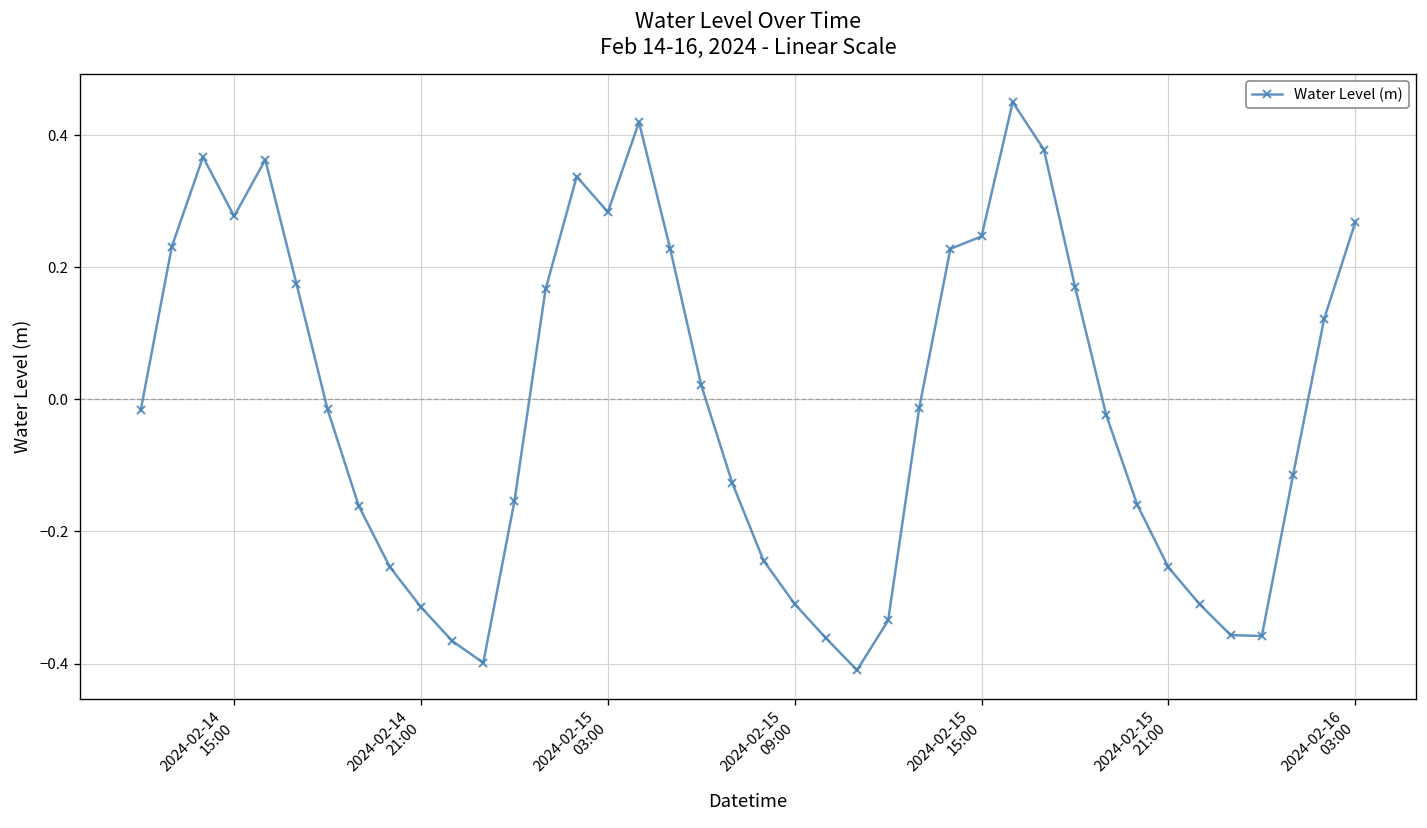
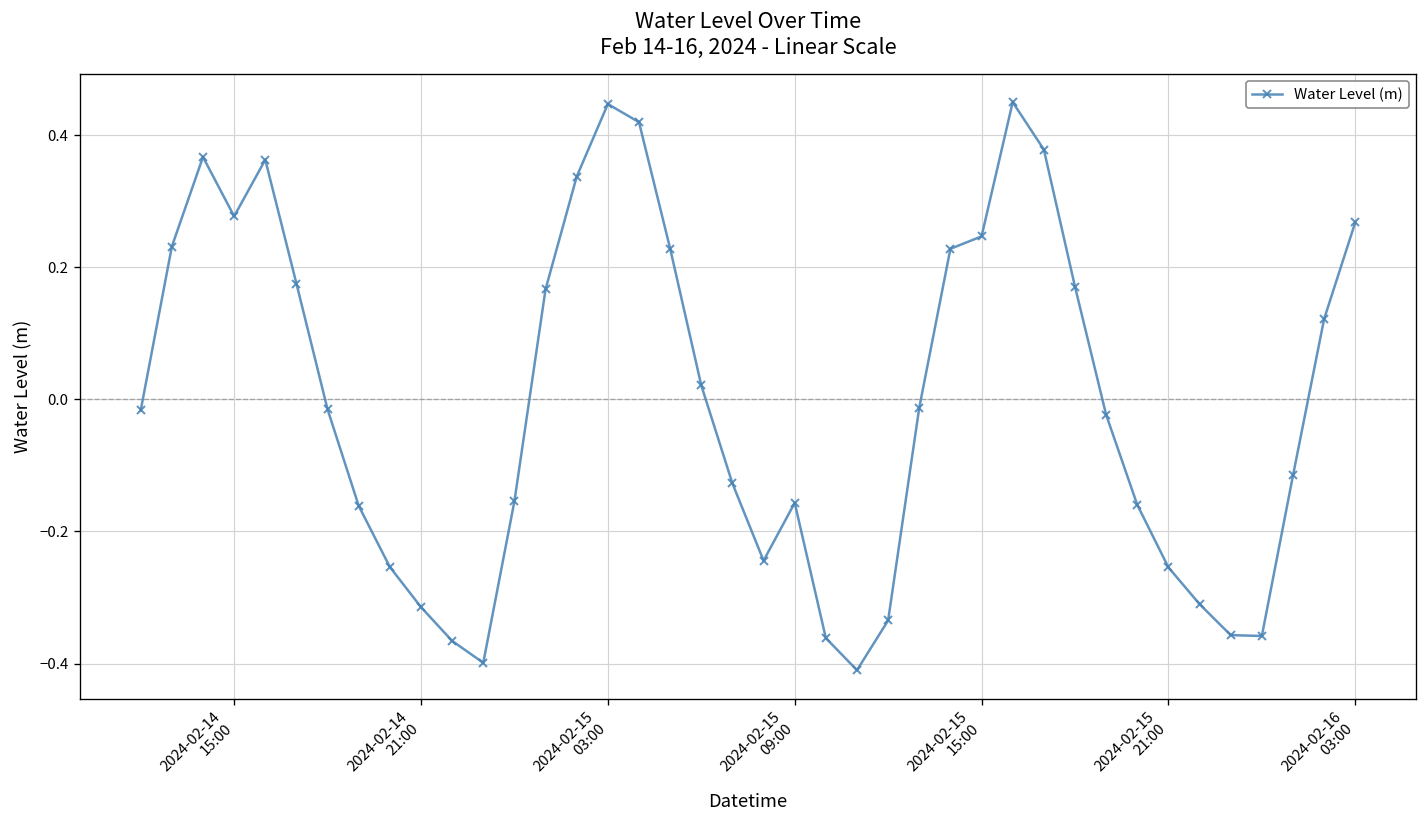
2024-02-15 03:00: 0.28 -> 0.45
2024-02-15 09:00: -0.31 -> -0.16
